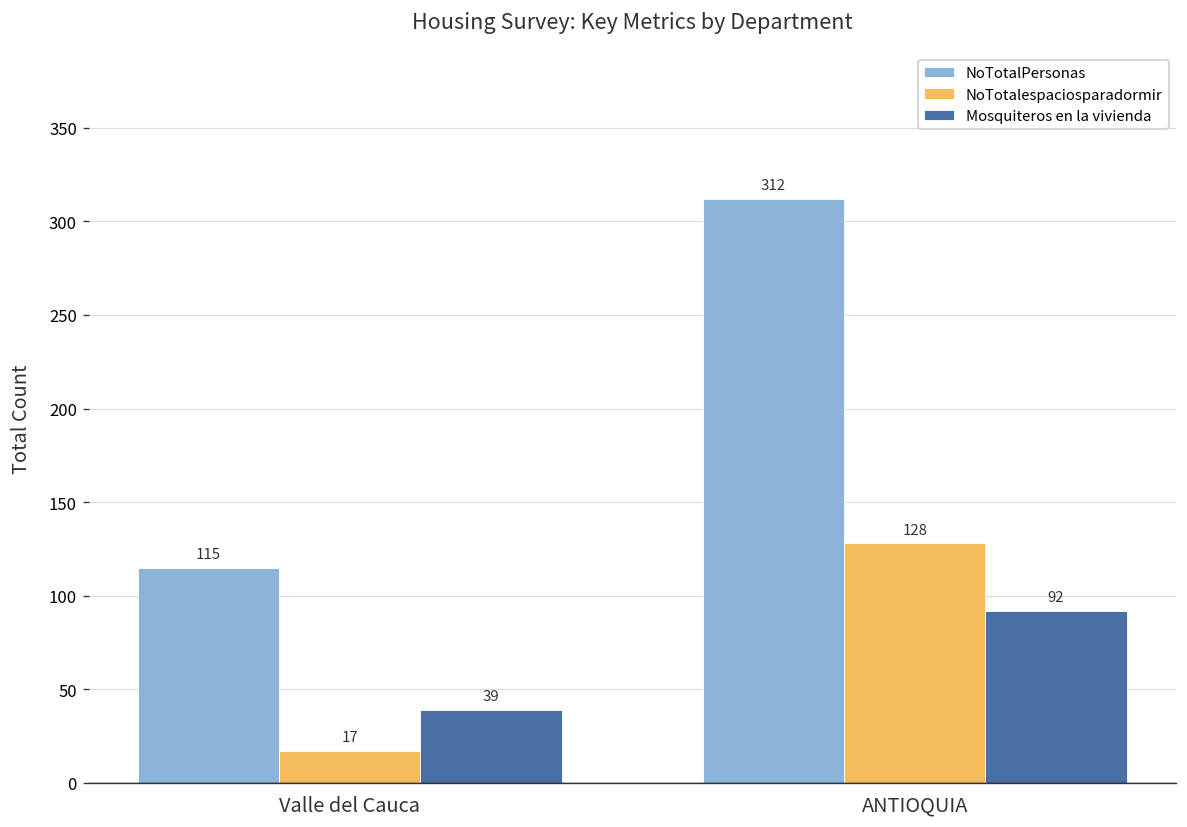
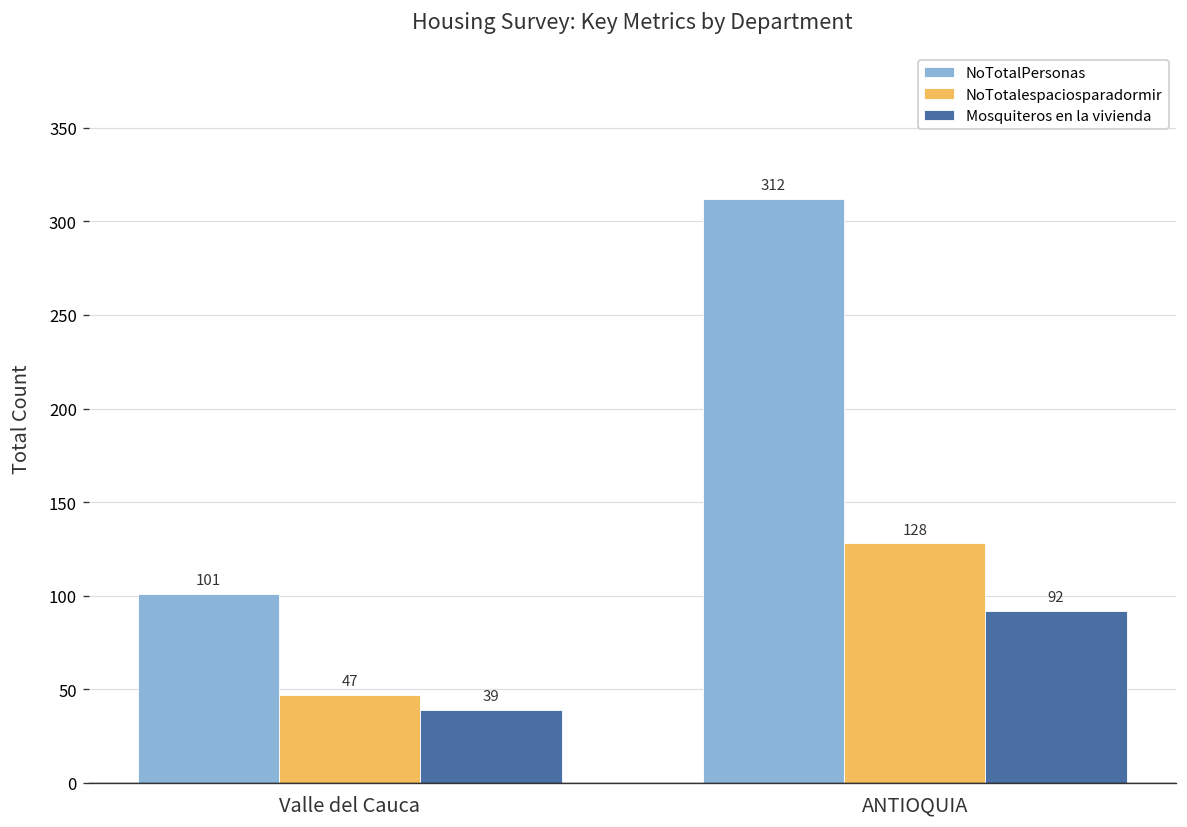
NoTotalPersonas, Valle del Cauca: 115 -> 101
NoTotalespaciosparadormir, Valle del Cauca: 17 -> 47
